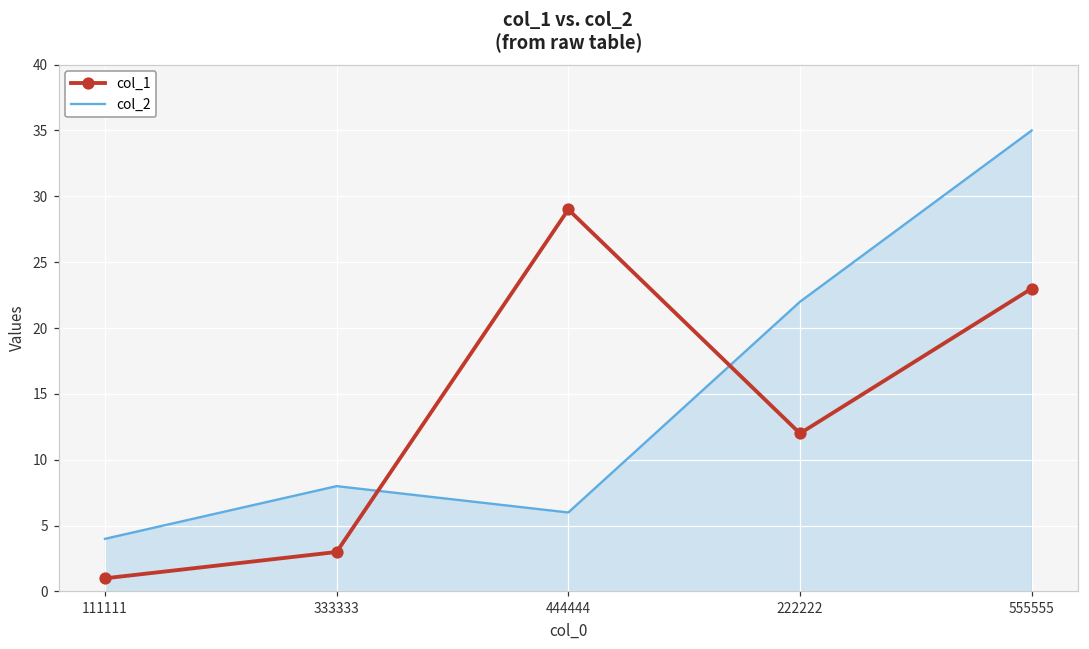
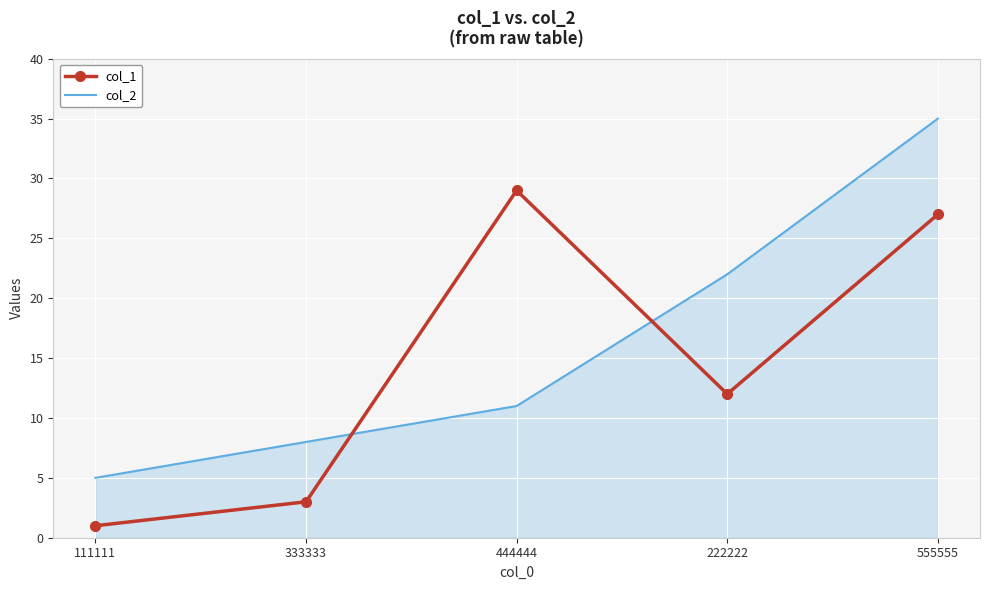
col_2, 111111: 4 -> 5
col_2, 444444: 6 -> 11
col_1, 555555: 23 -> 27
